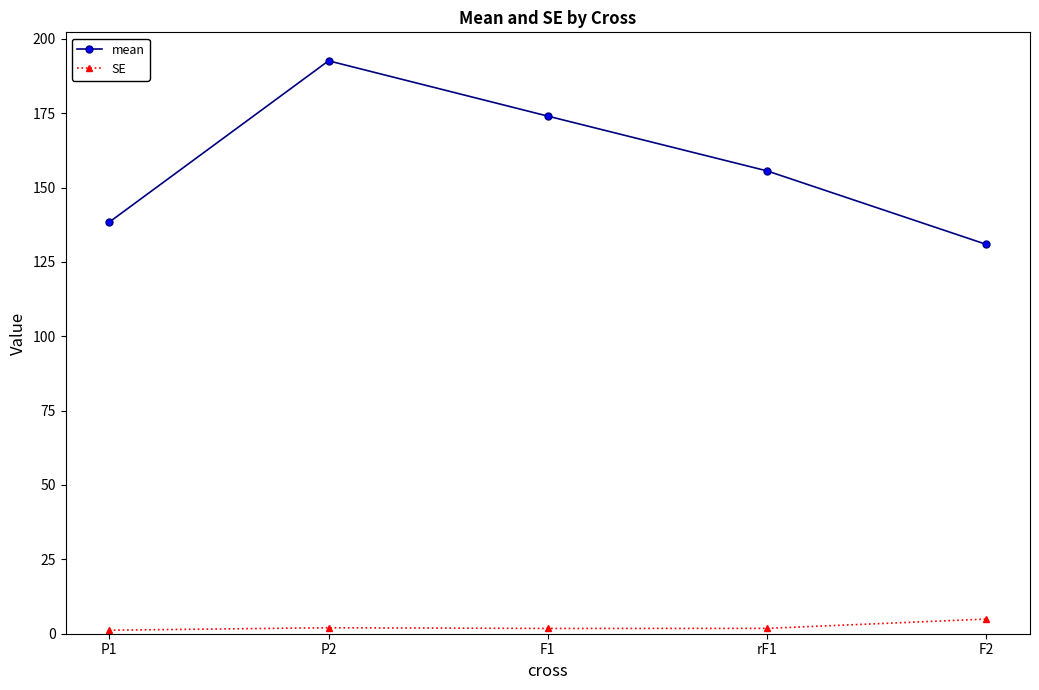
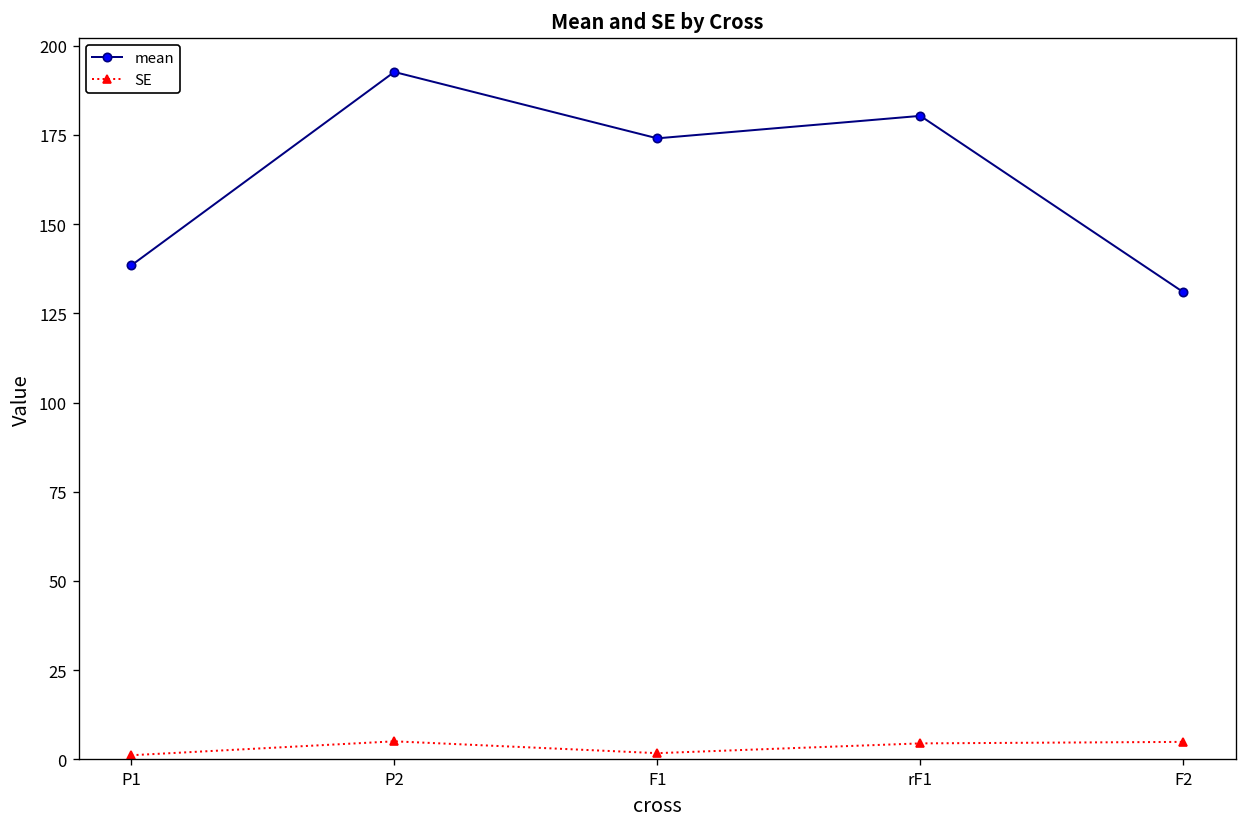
SE, P2: 2 -> 5
mean, rF1: 156 -> 180
SE, rF1: 2 -> 5
